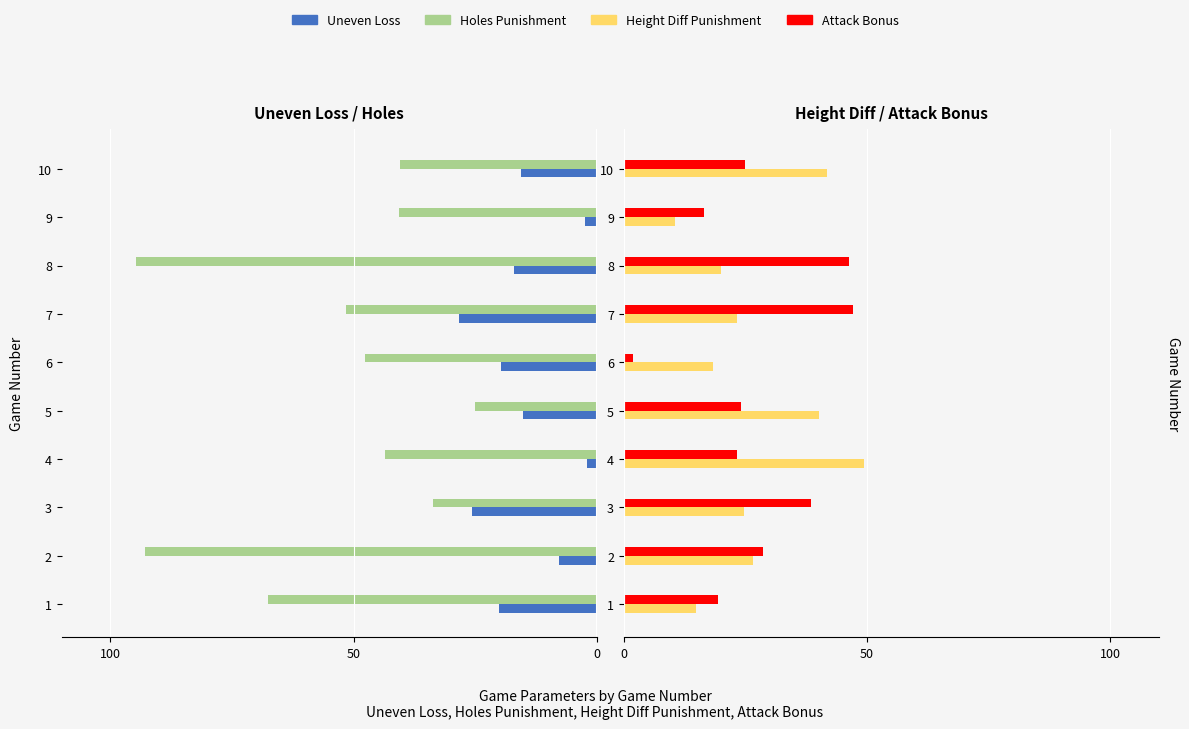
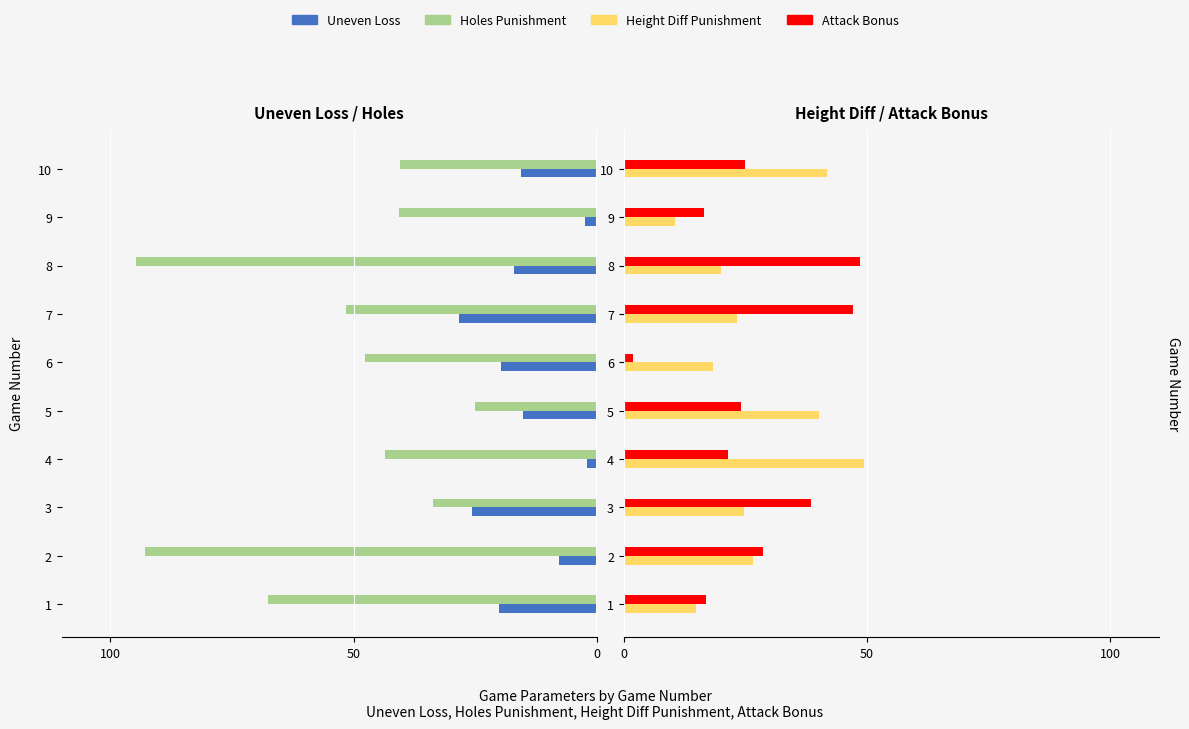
Height Diff / Attack Bonus, Attack Bonus, 8: 46 -> 49
Height Diff / Attack Bonus, Attack Bonus, 4: 23 -> 21
Height Diff / Attack Bonus, Attack Bonus, 1: 19 -> 17
